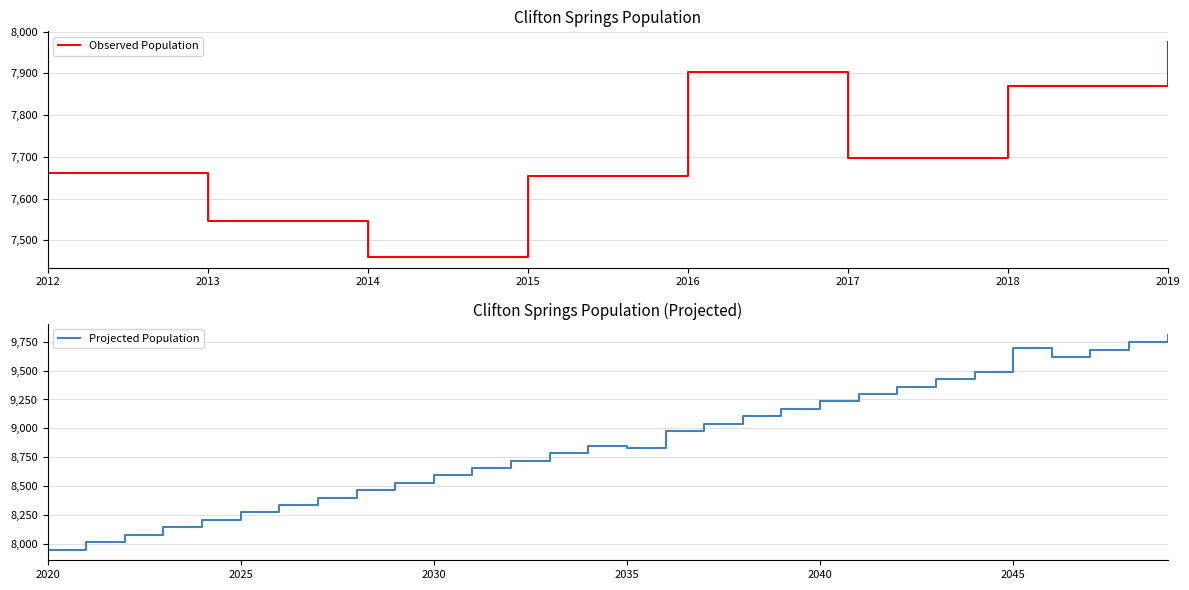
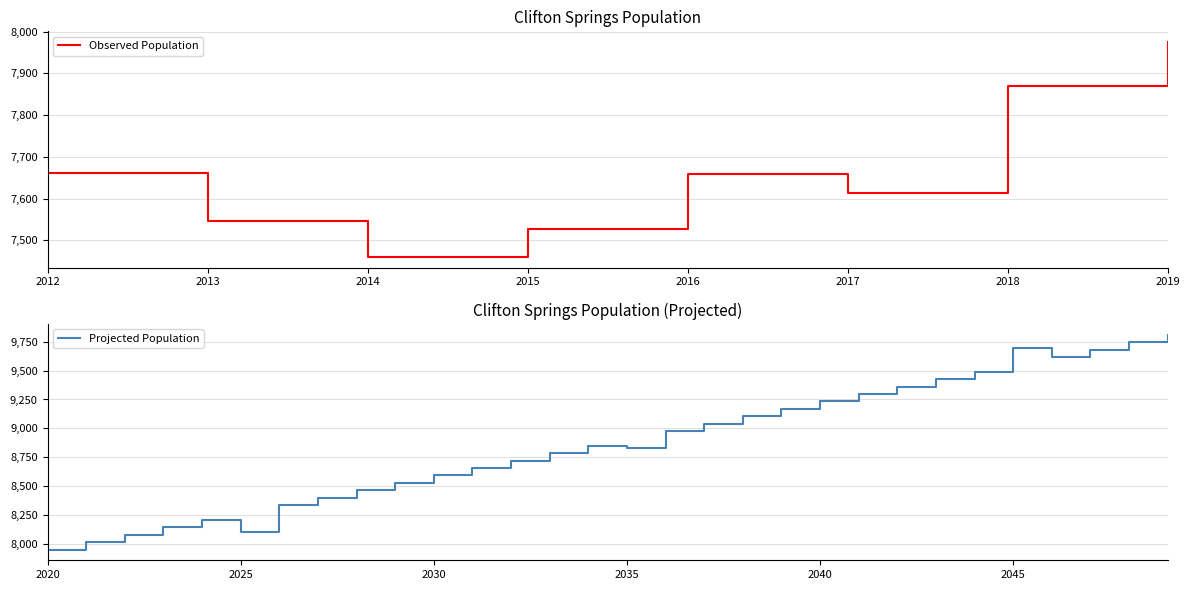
Clifton Springs Population, 2015: 7,650 -> 7,530
Clifton Springs Population, 2016: 7,900 -> 7,660
Clifton Springs Population, 2017: 7,700 -> 7,610
Clifton Springs Population (Projected), 2025: 8,270 -> 8,100
